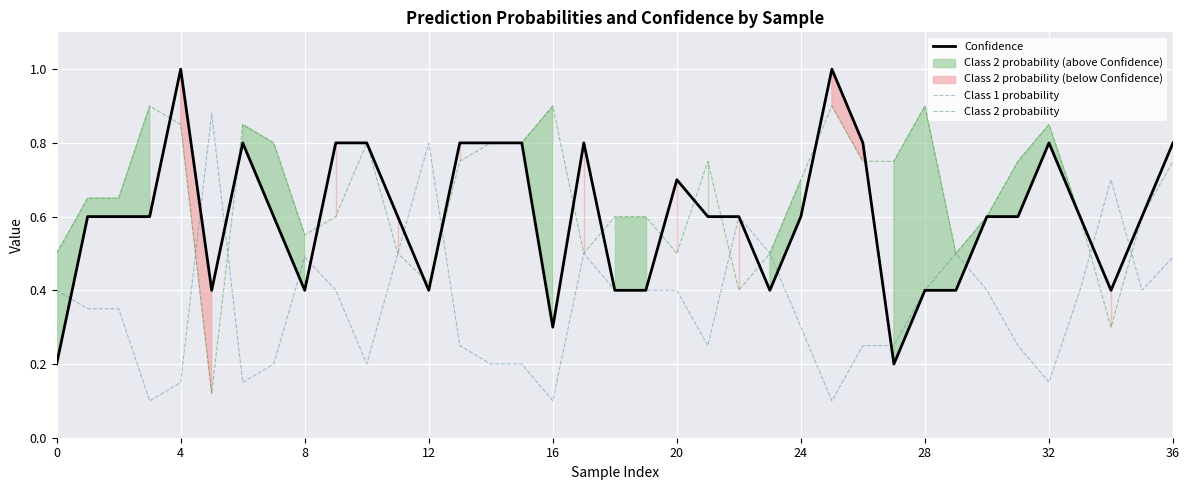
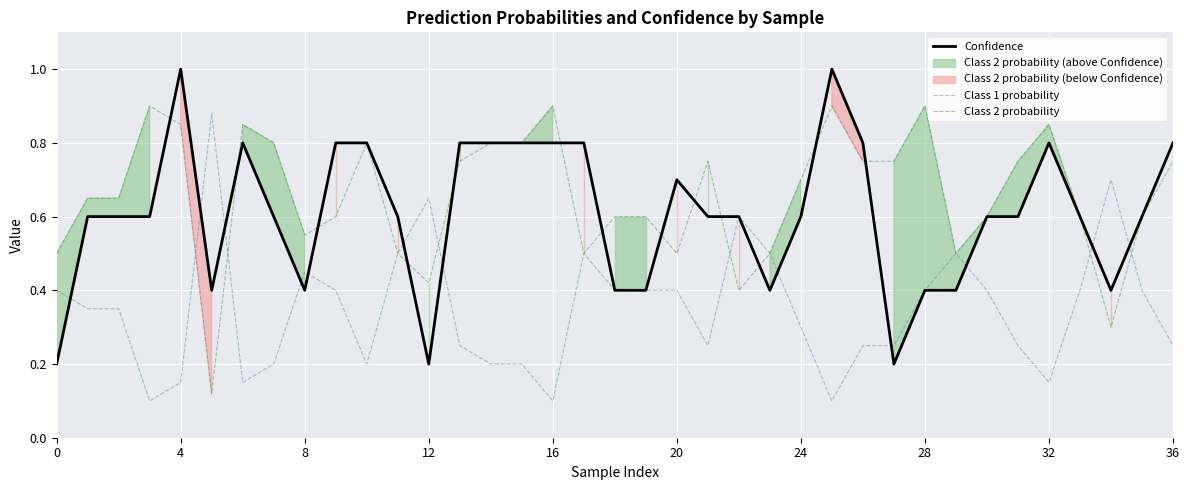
Class 1 probability, 8: 0.49 -> 0.45
Confidence, 12: 0.4 -> 0.2
Class 1 probability, 12: 0.80 -> 0.65
Confidence, 16: 0.3 -> 0.8
Class 1 probability, 36: 0.49 -> 0.25
